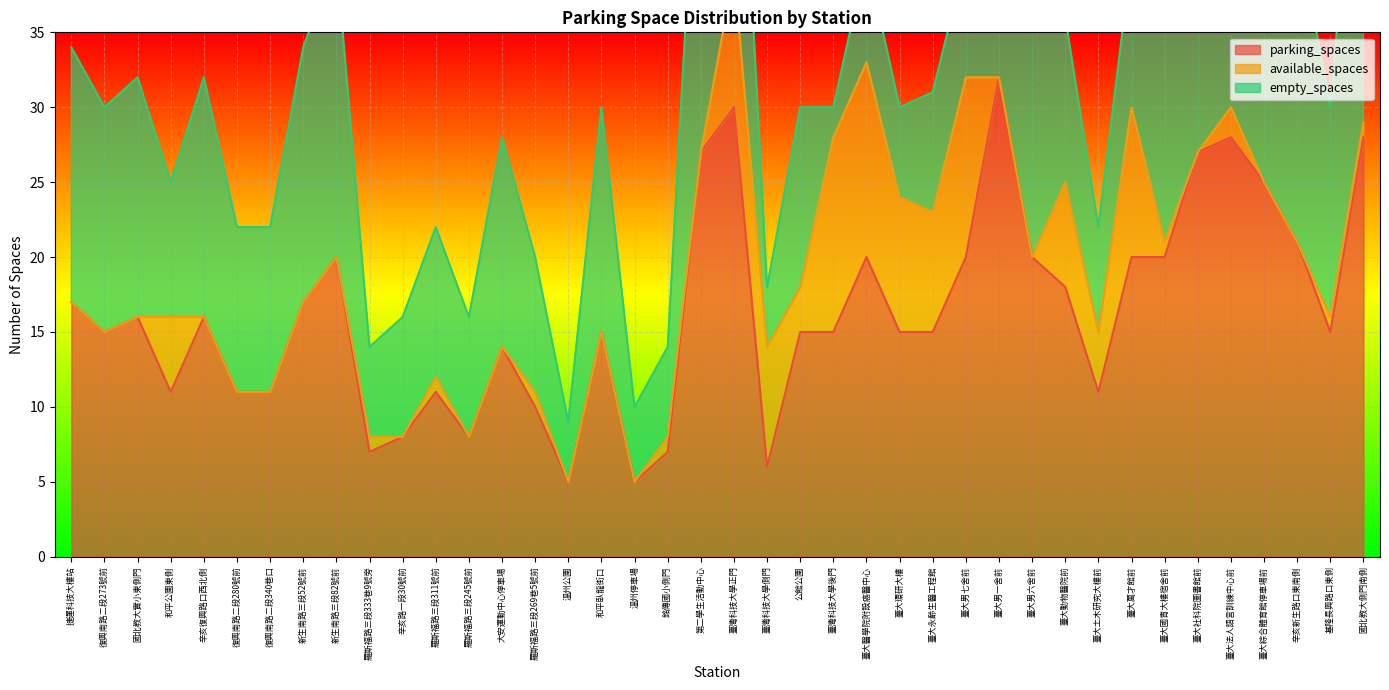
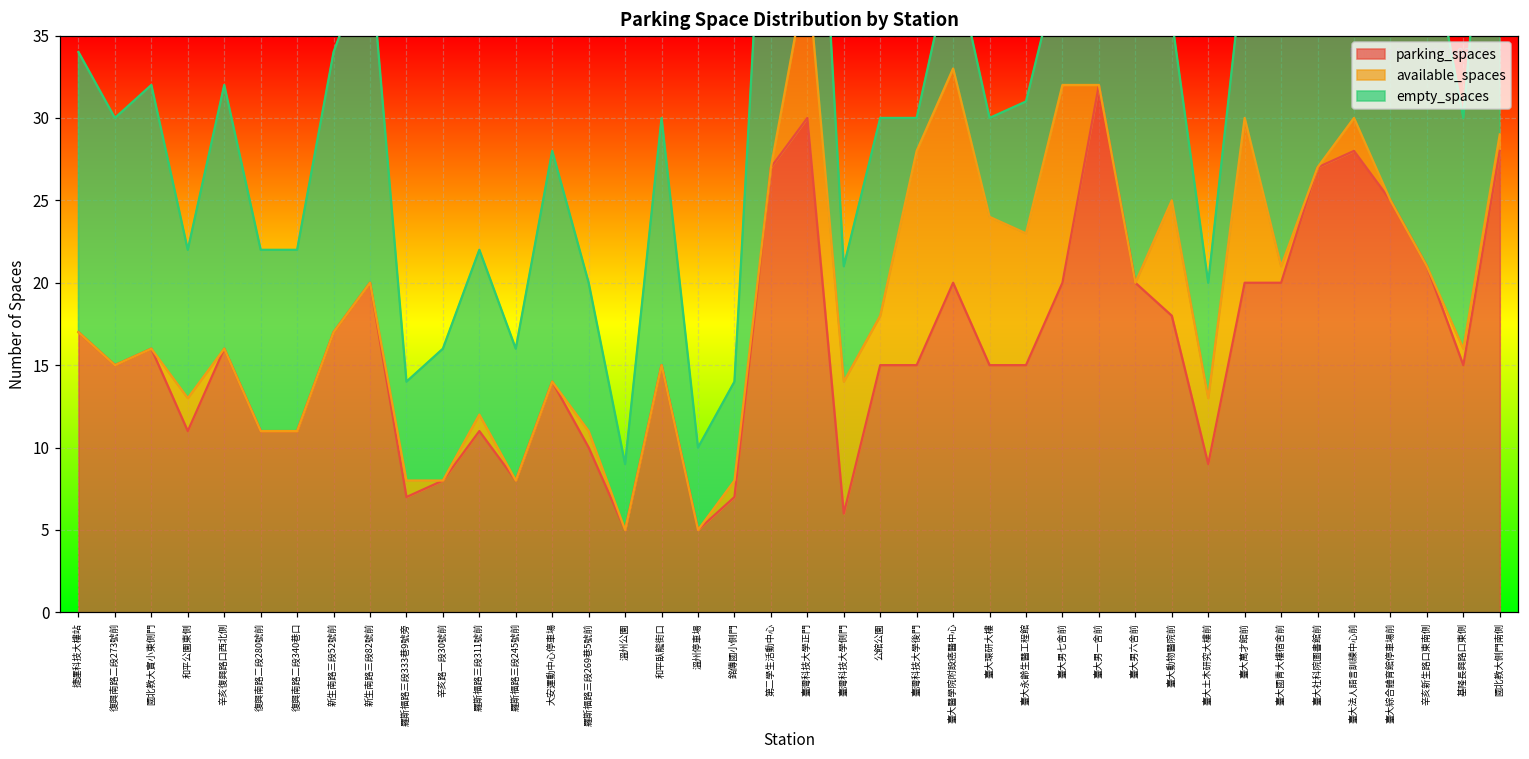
available_spaces, 和平公園東側: 5 -> 2
empty_spaces, 臺灣科技大學側門: 4 -> 7
parking_spaces, 臺大土木研究大樓前: 11 -> 9
